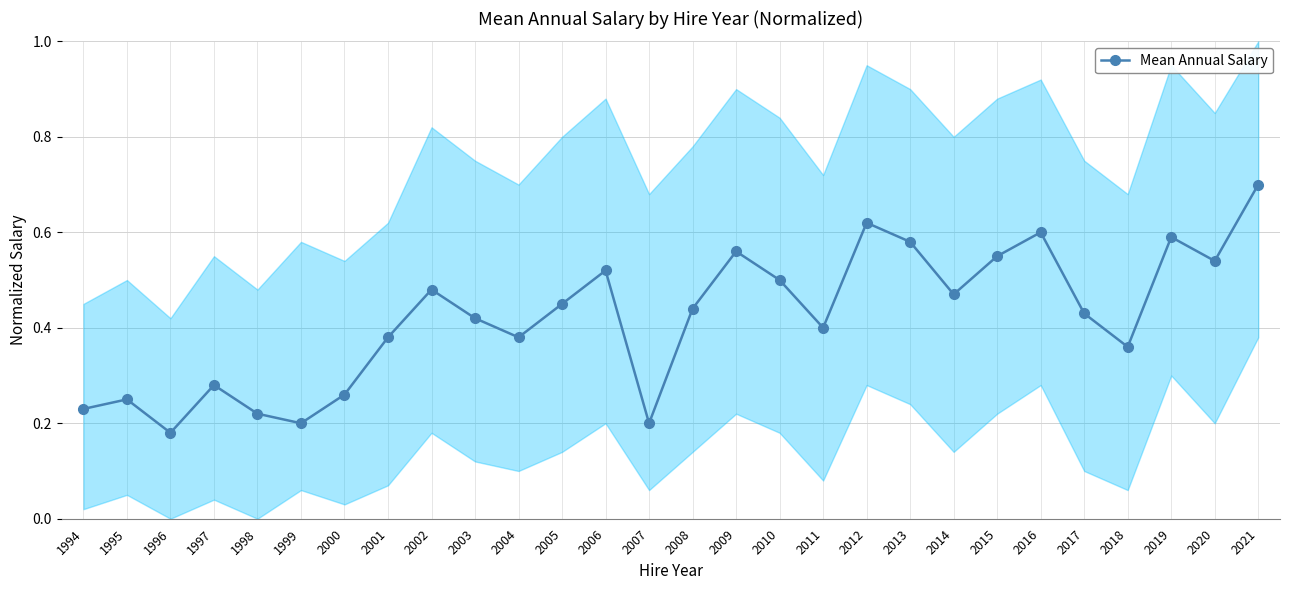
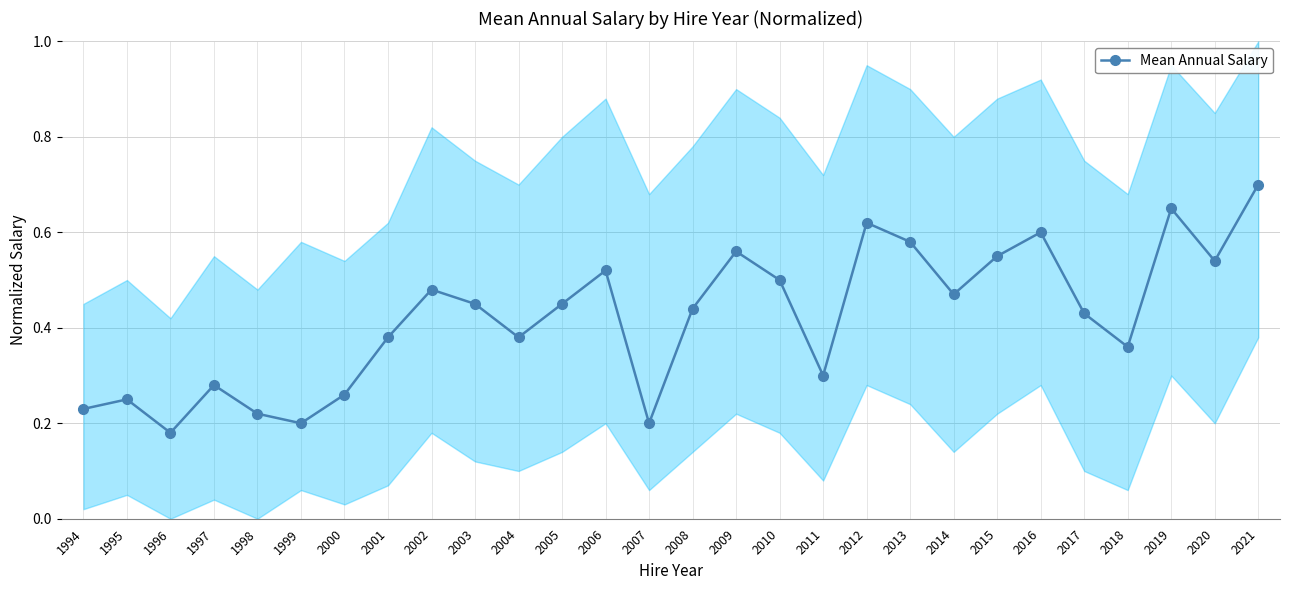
Mean Annual Salary, 2003: 0.42 -> 0.45
Mean Annual Salary, 2011: 0.4 -> 0.3
Mean Annual Salary, 2019: 0.59 -> 0.65
